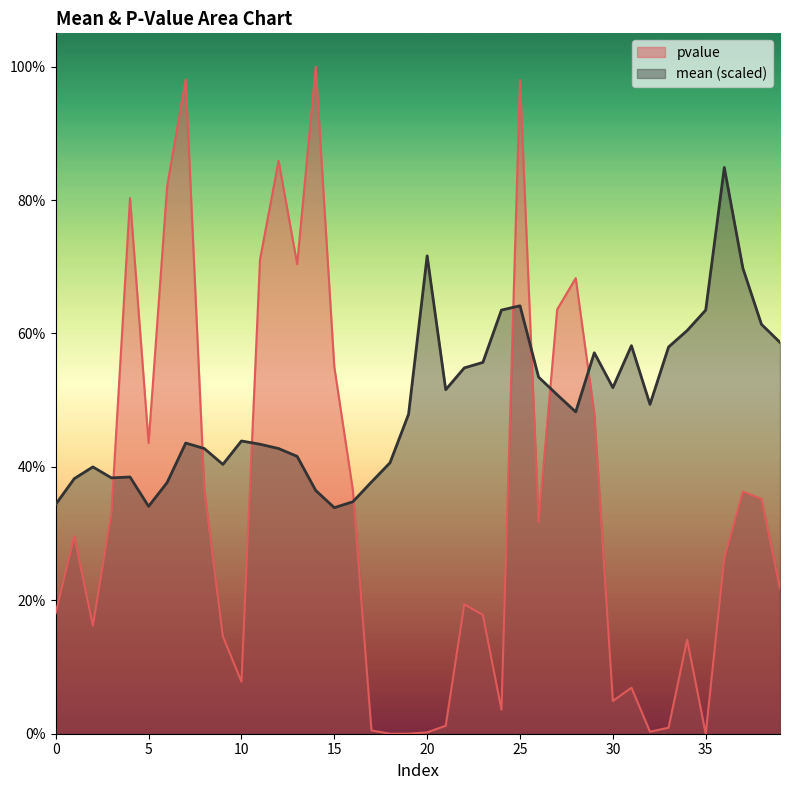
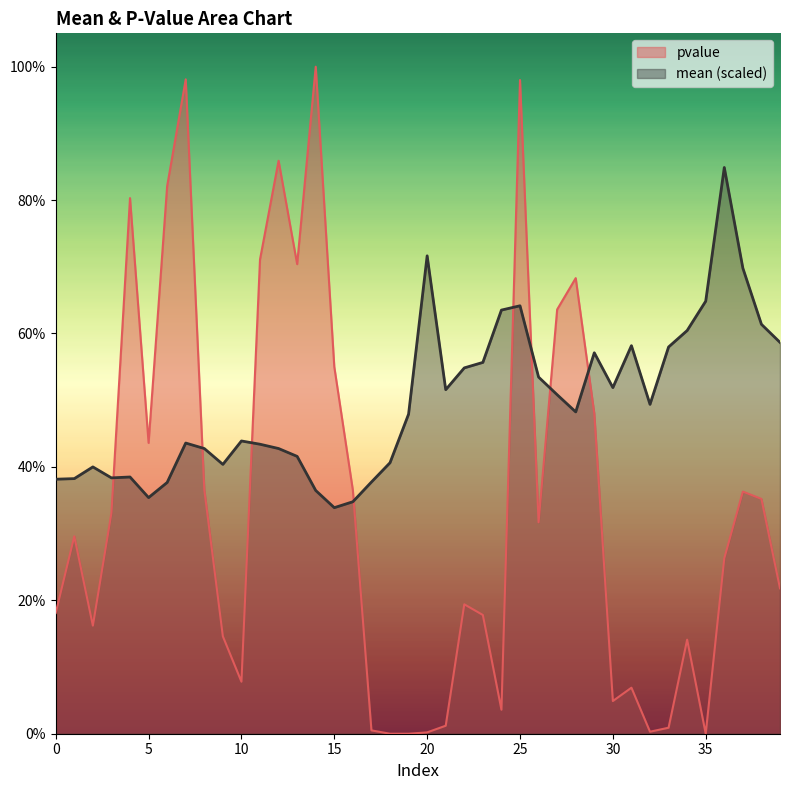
mean (scaled), 0: 34% -> 38%
mean (scaled), 5: 34% -> 35%
mean (scaled), 35: 64% -> 65%
